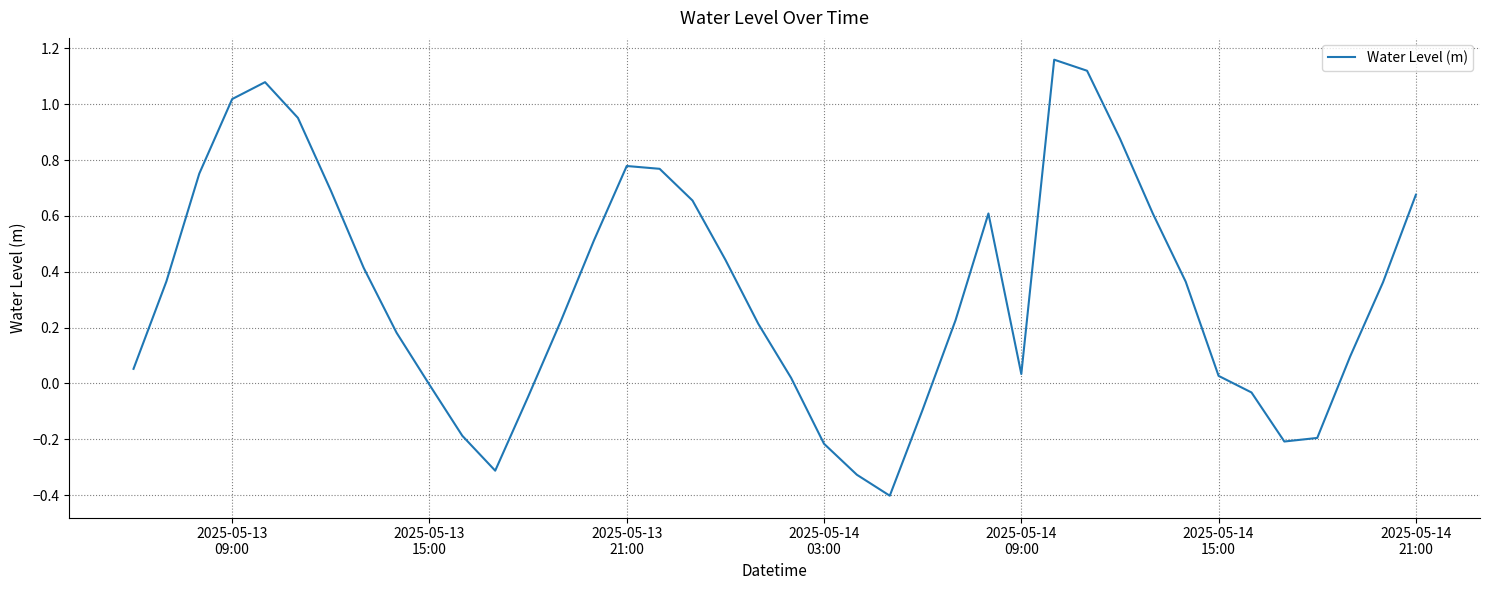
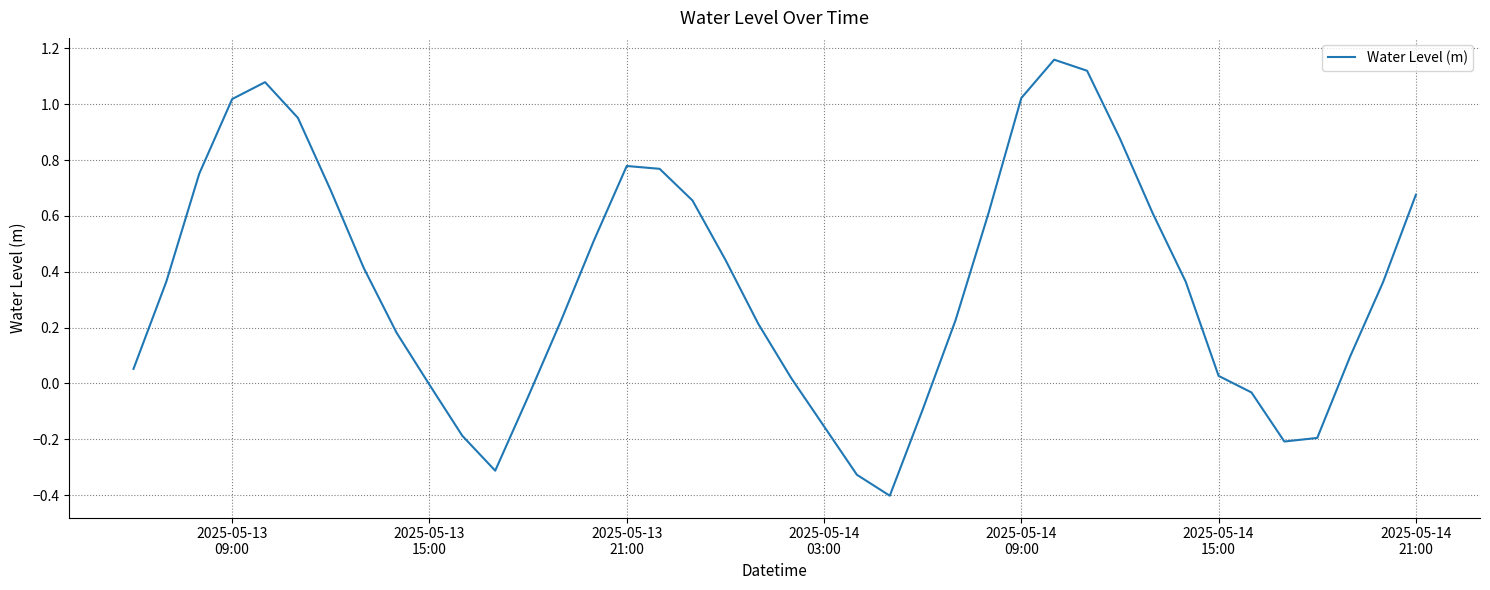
2025-05-14 03:00: -0.22 -> -0.15
2025-05-14 09:00: 0.03 -> 1.02
